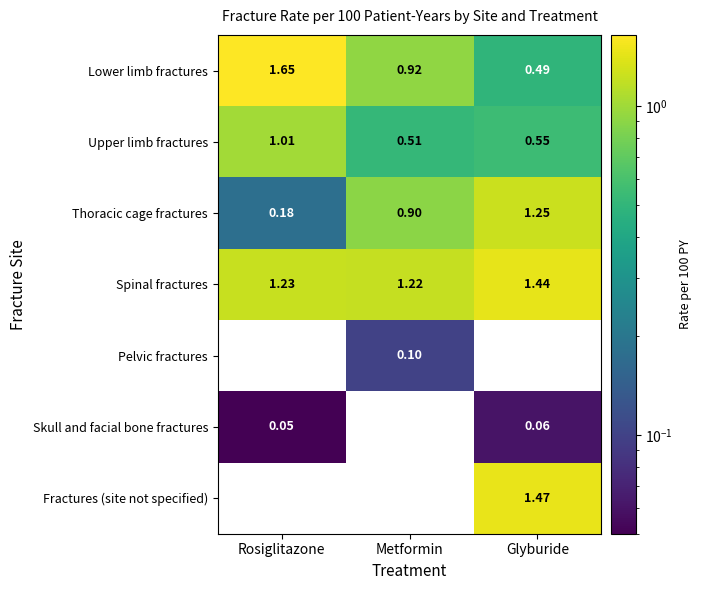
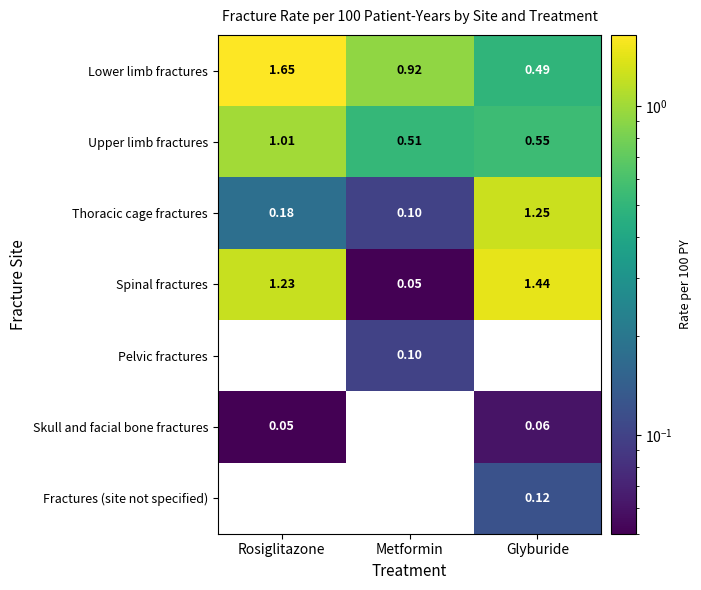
Thoracic cage fractures, Metformin: 0.90 -> 0.10
Spinal fractures, Metformin: 1.22 -> 0.05
Fractures (site not specified), Glyburide: 1.47 -> 0.12
